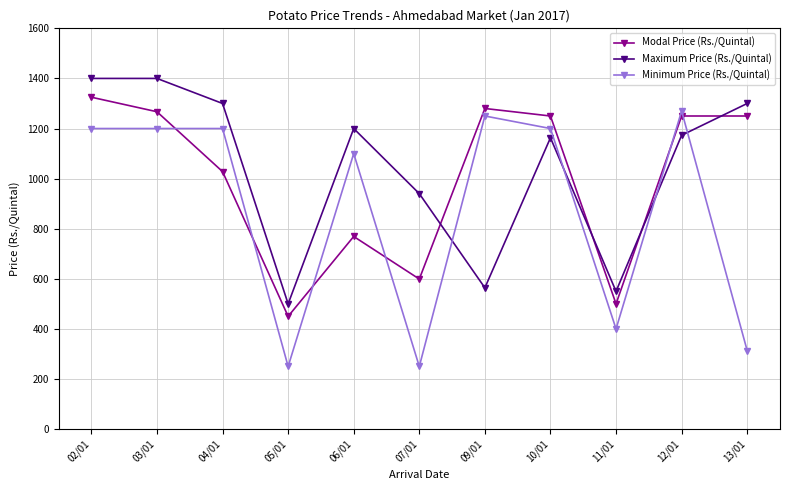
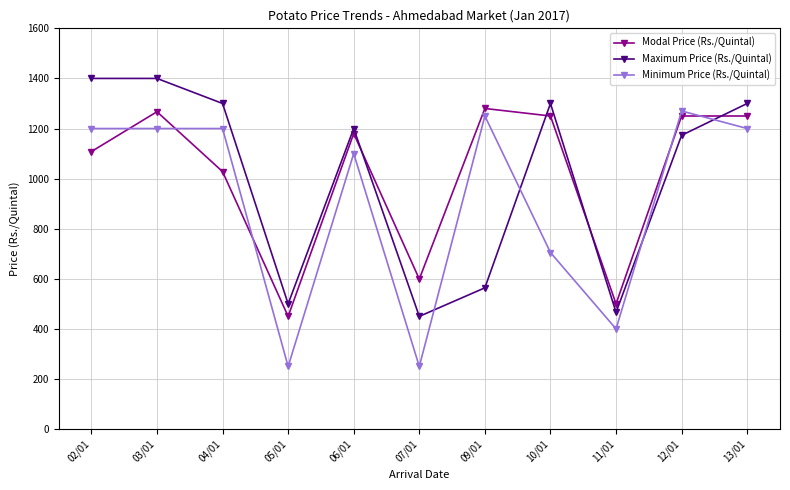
Modal Price (Rs./Quintal), 02/01: 1330 -> 1110
Modal Price (Rs./Quintal), 06/01: 770 -> 1180
Maximum Price (Rs./Quintal), 07/01: 940 -> 450
Maximum Price (Rs./Quintal), 10/01: 1160 -> 1300
Minimum Price (Rs./Quintal), 10/01: 1200 -> 710
Maximum Price (Rs./Quintal), 11/01: 550 -> 470
Minimum Price (Rs./Quintal), 13/01: 310 -> 1200
